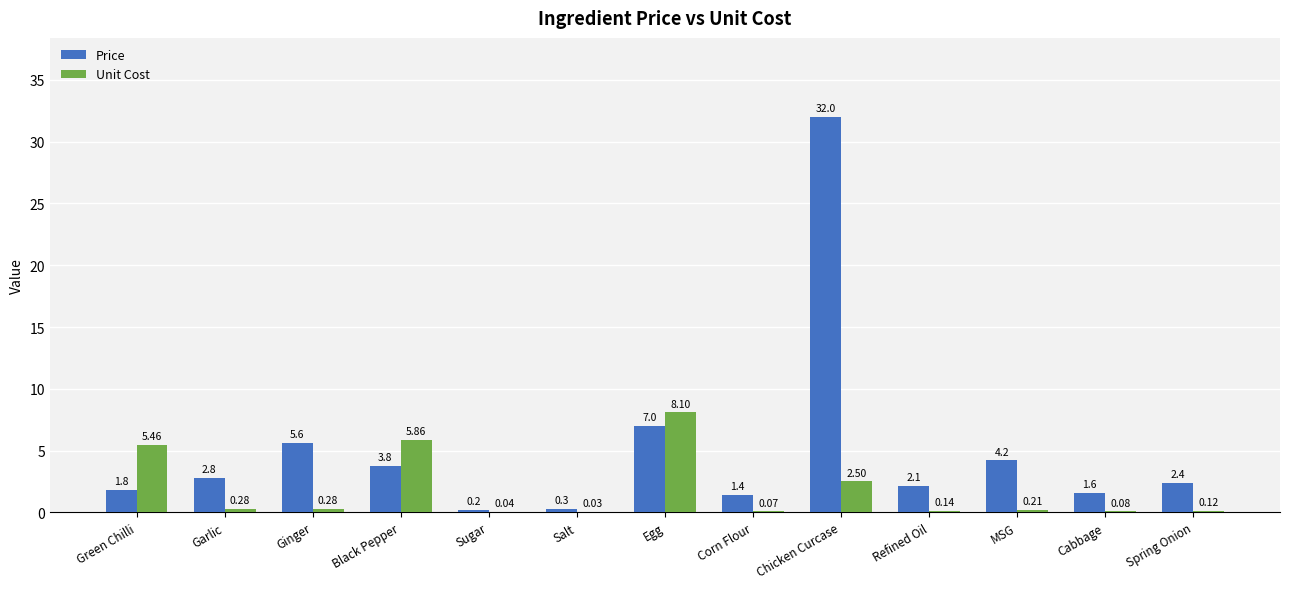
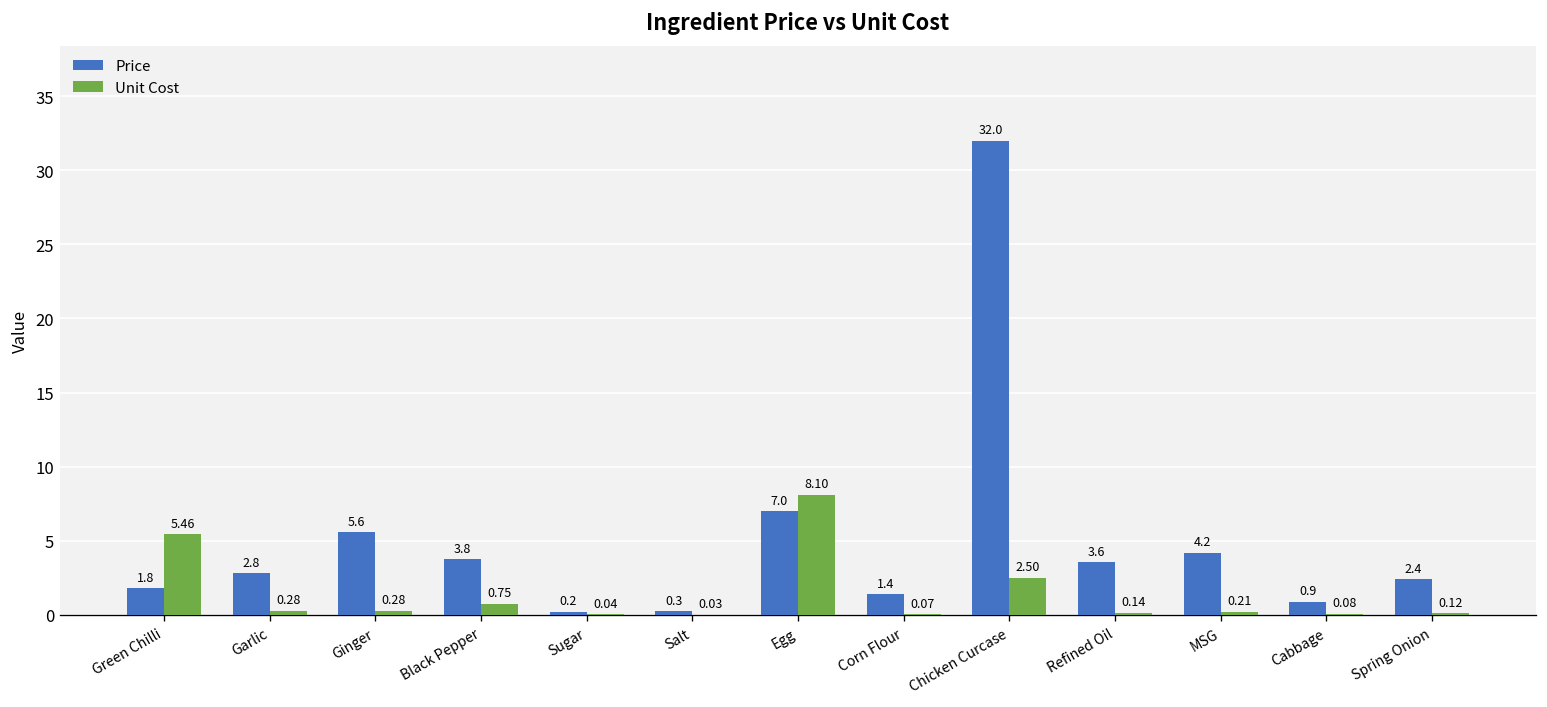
Unit Cost, Black Pepper: 5.86 -> 0.75
Price, Refined Oil: 2.1 -> 3.6
Price, Cabbage: 1.6 -> 0.9
